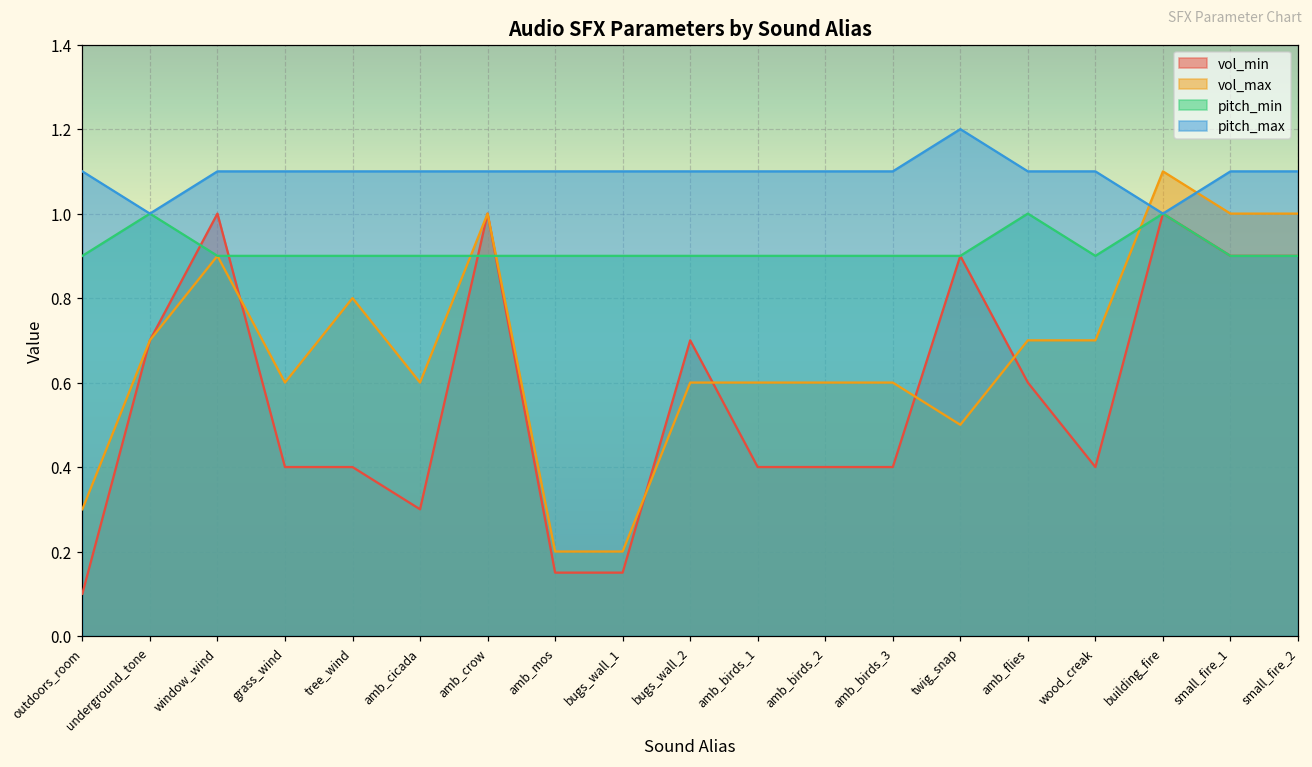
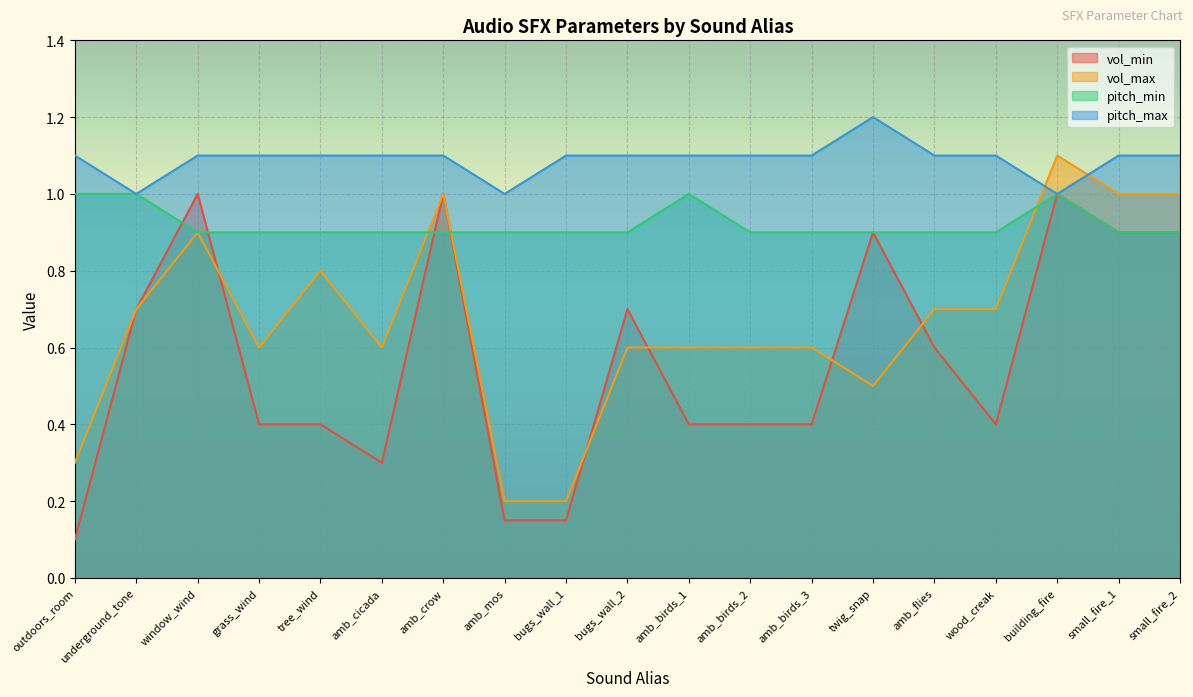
pitch_min, outdoors_room: 0.9 -> 1.0
pitch_max, amb_mos: 1.1 -> 1.0
pitch_min, amb_birds_1: 0.9 -> 1.0
pitch_min, amb_flies: 1.0 -> 0.9
